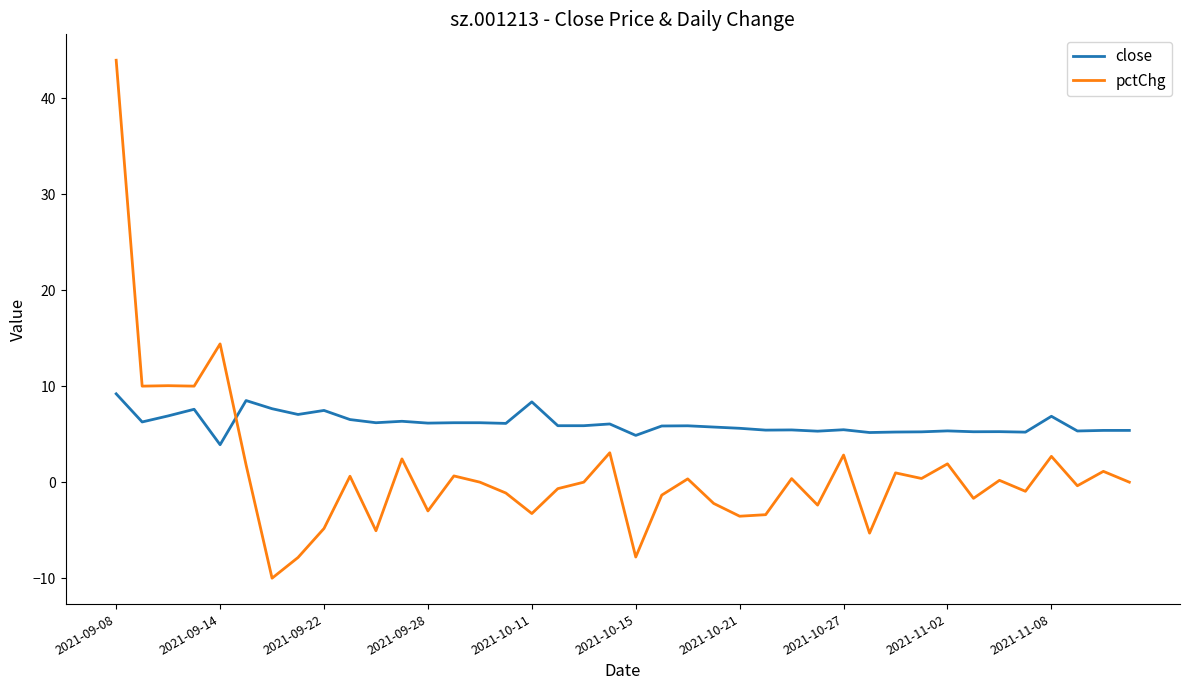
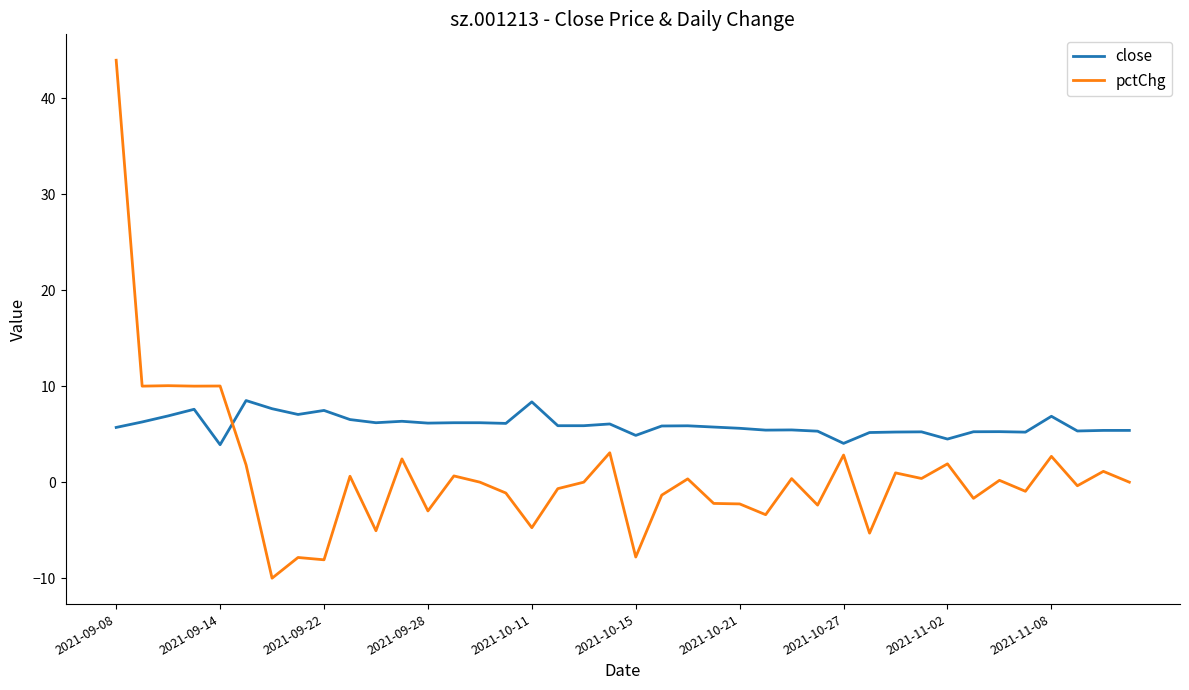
close, 2021-09-08: 9 -> 6
pctChg, 2021-09-14: 14 -> 10
pctChg, 2021-09-22: -5 -> -8
pctChg, 2021-10-11: -3 -> -5
pctChg, 2021-10-21: -4 -> -2
close, 2021-10-27: 5 -> 4
close, 2021-11-02: 5 -> 4
